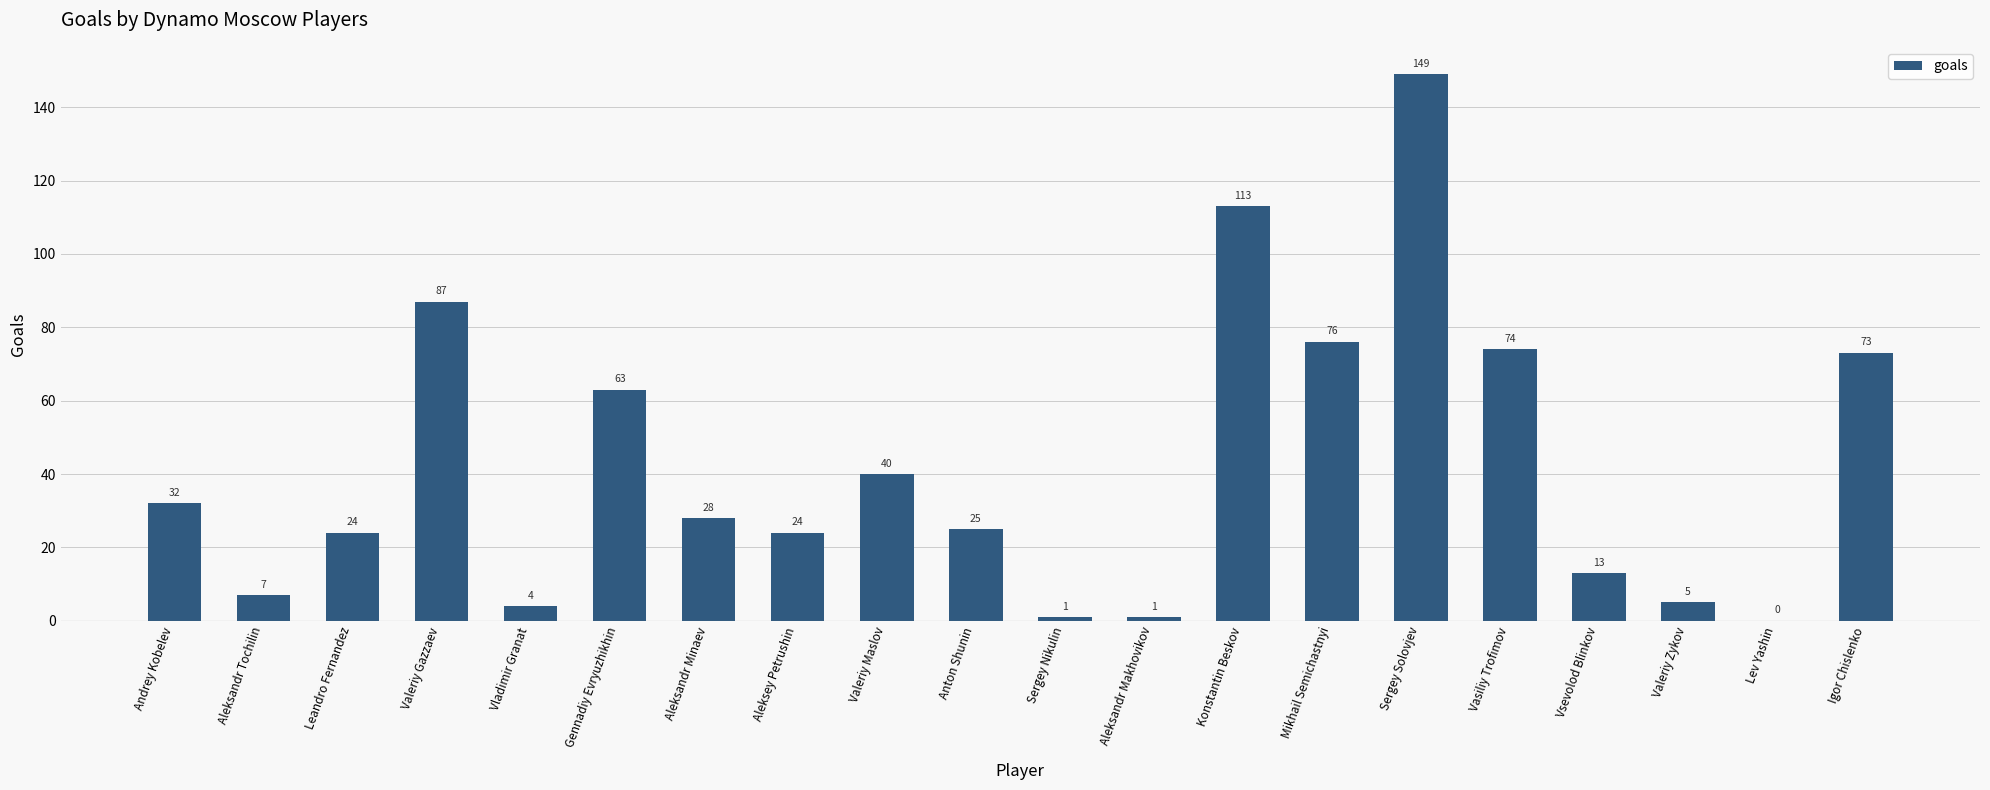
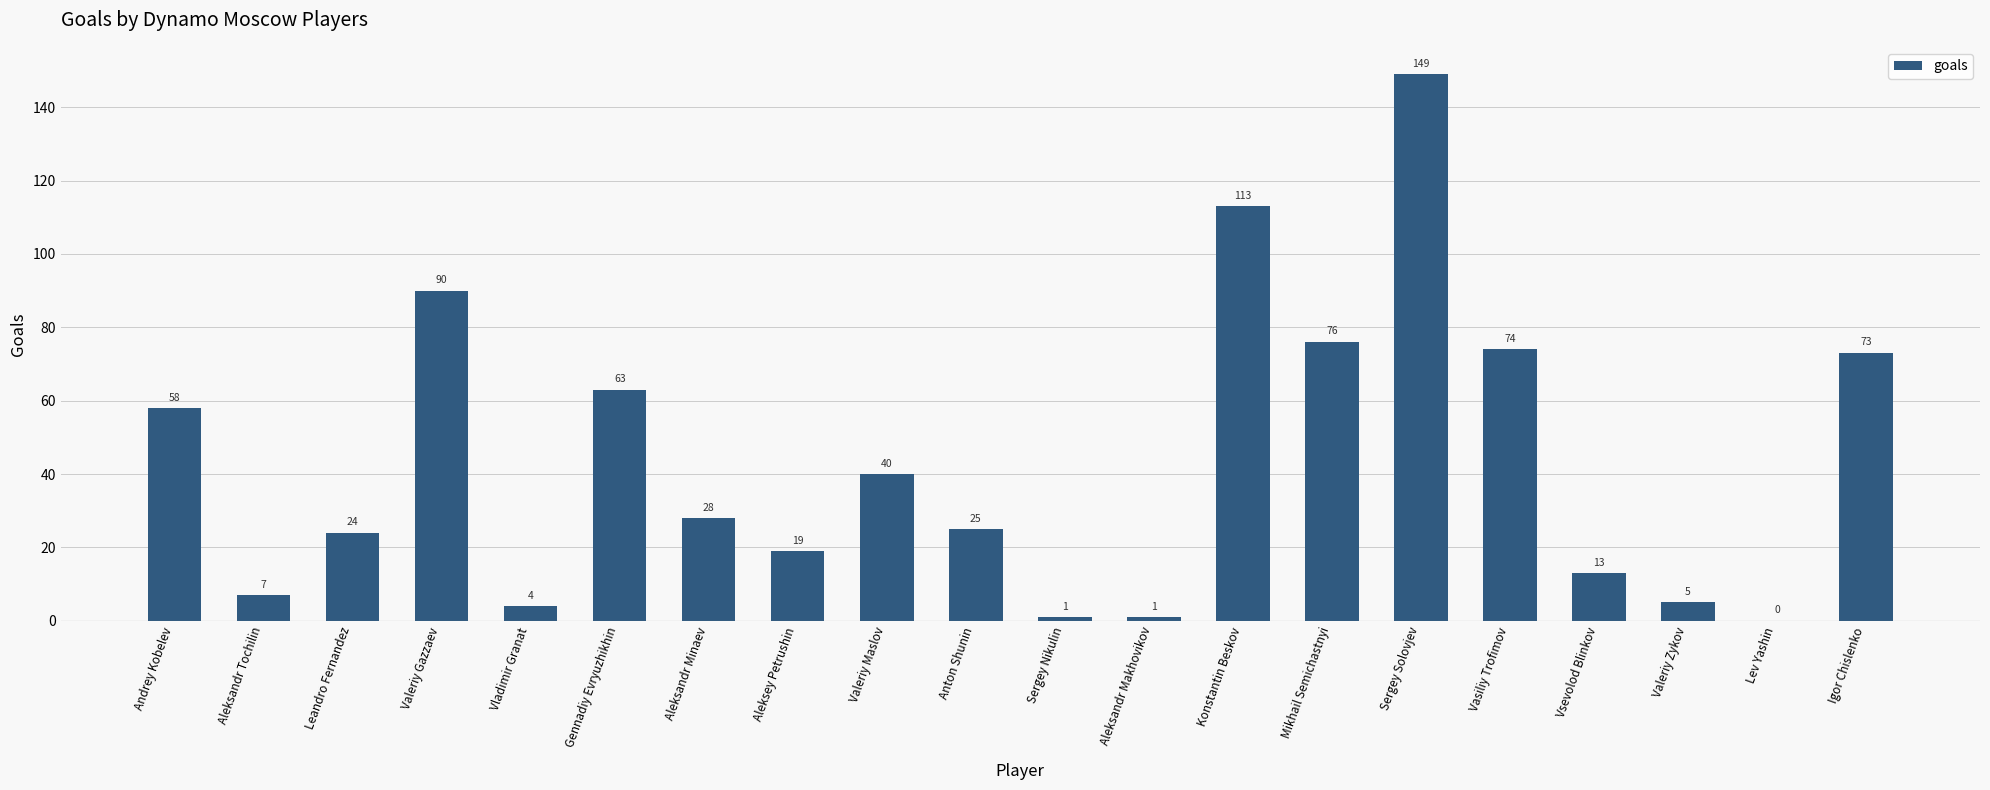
Andrey Kobelev: 32 -> 58
Valeriy Gazzaev: 87 -> 90
Aleksey Petrushin: 24 -> 19
